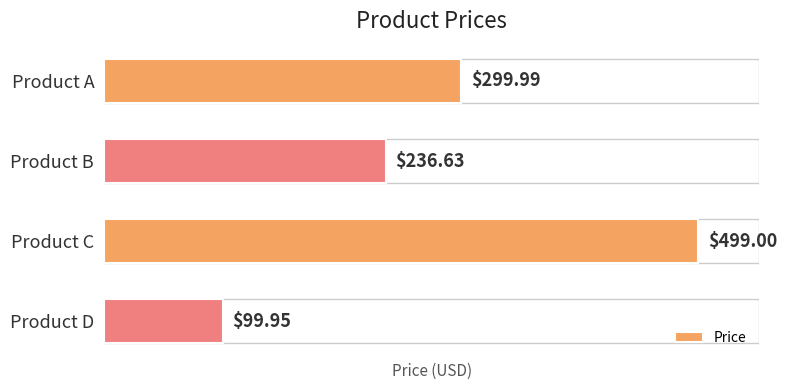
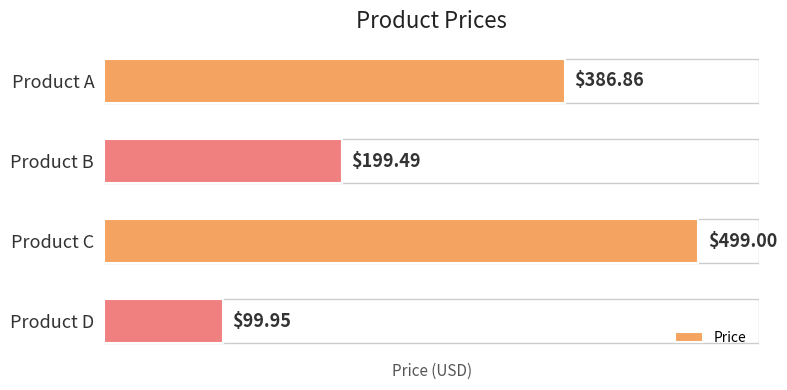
Product A: $299.99 -> $386.86
Product B: $236.63 -> $199.49
